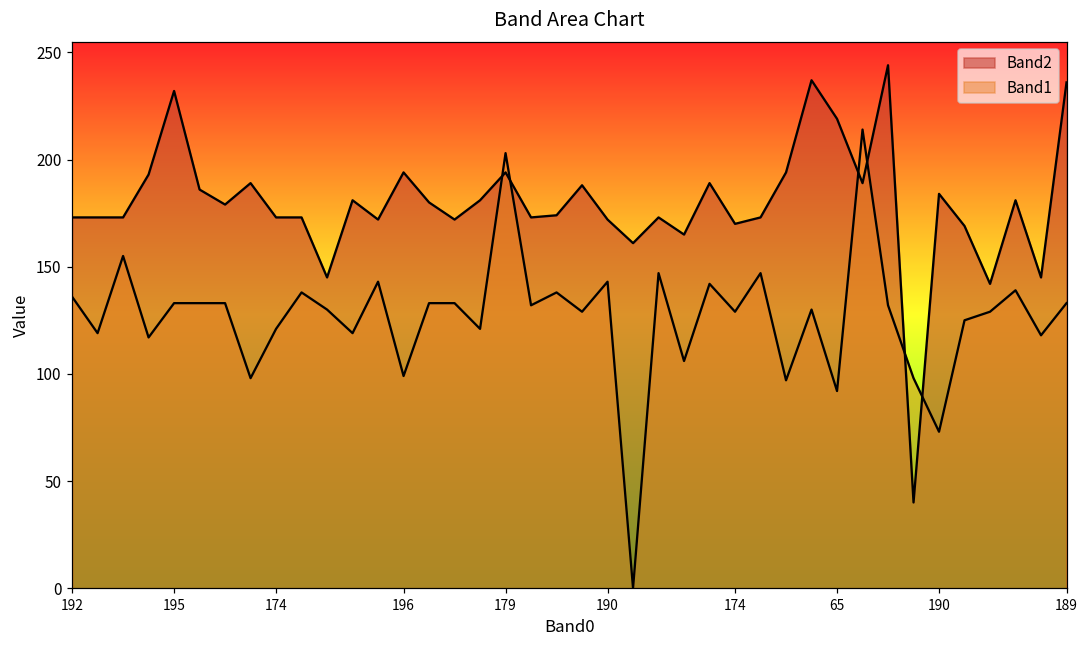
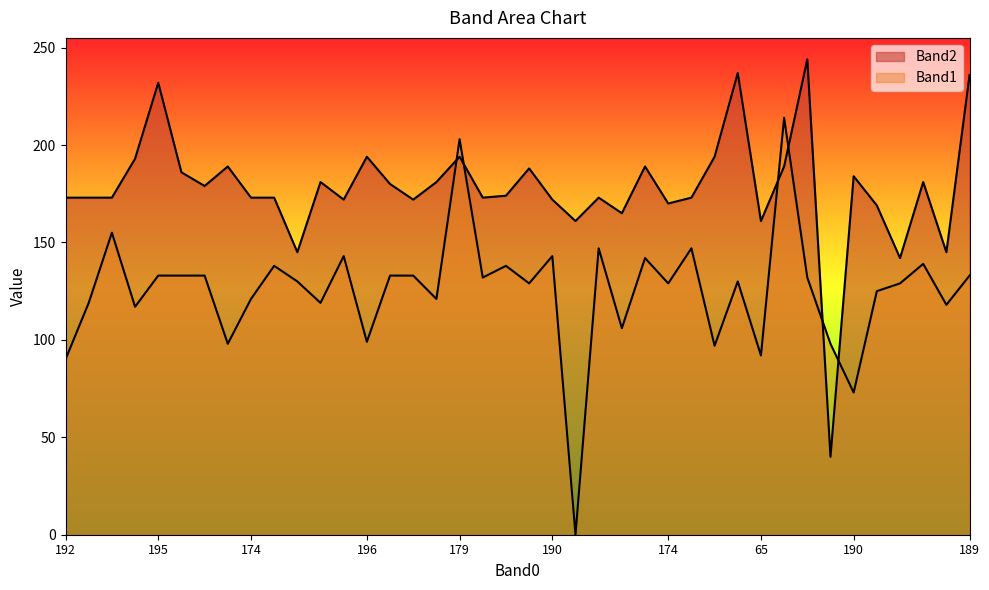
Band1, 192: 136 -> 90
Band2, 65: 219 -> 161
